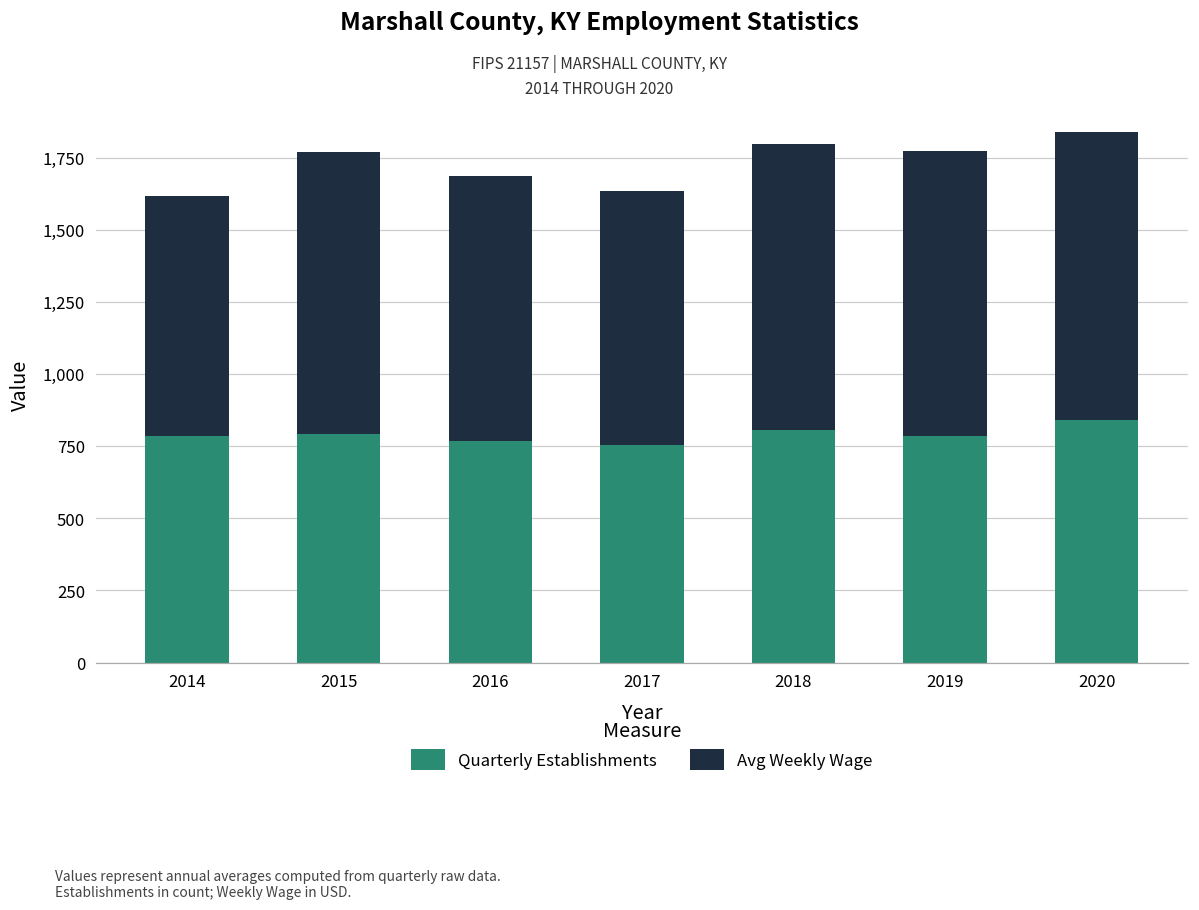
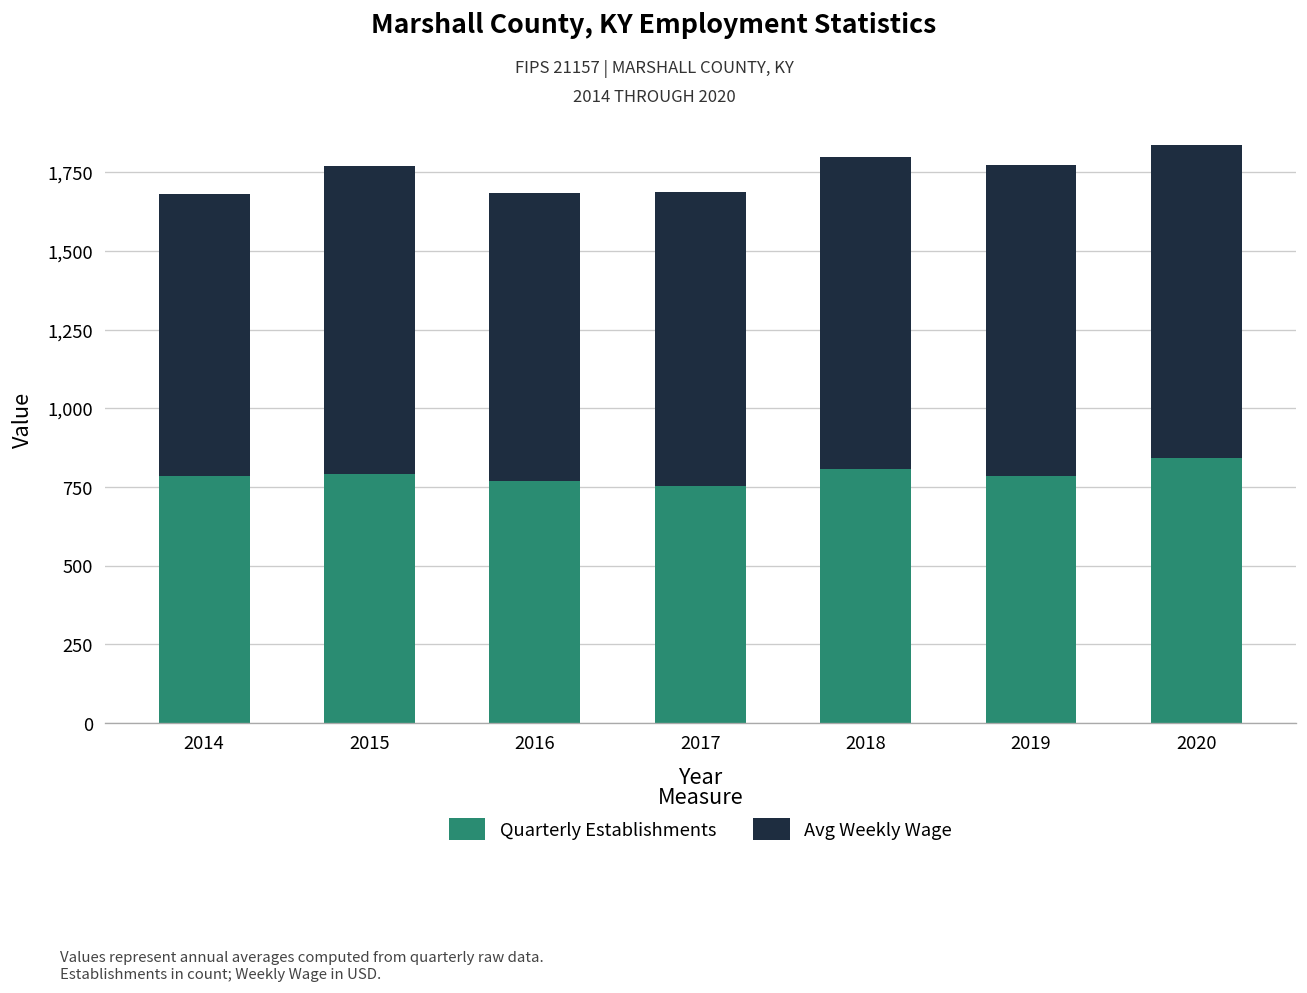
Avg Weekly Wage, 2014: 830 -> 900
Avg Weekly Wage, 2017: 880 -> 930
